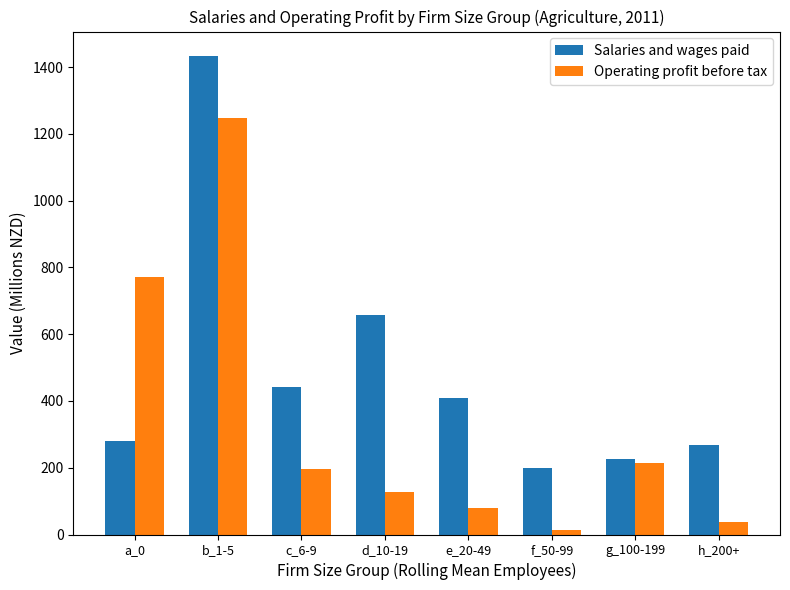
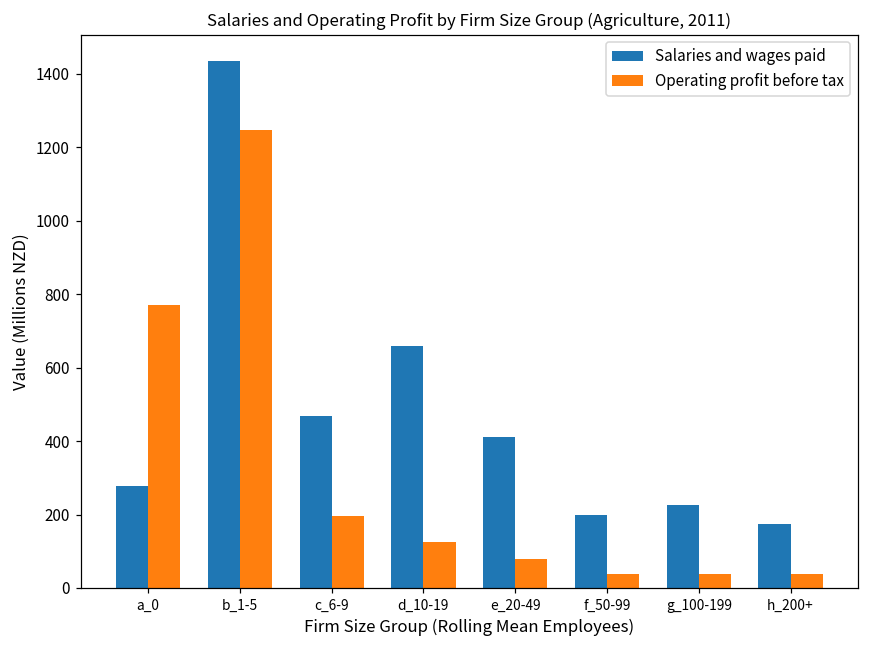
Salaries and wages paid, c_6-9: 440 -> 470
Operating profit before tax, f_50-99: 10 -> 40
Operating profit before tax, g_100-199: 220 -> 40
Salaries and wages paid, h_200+: 270 -> 170
